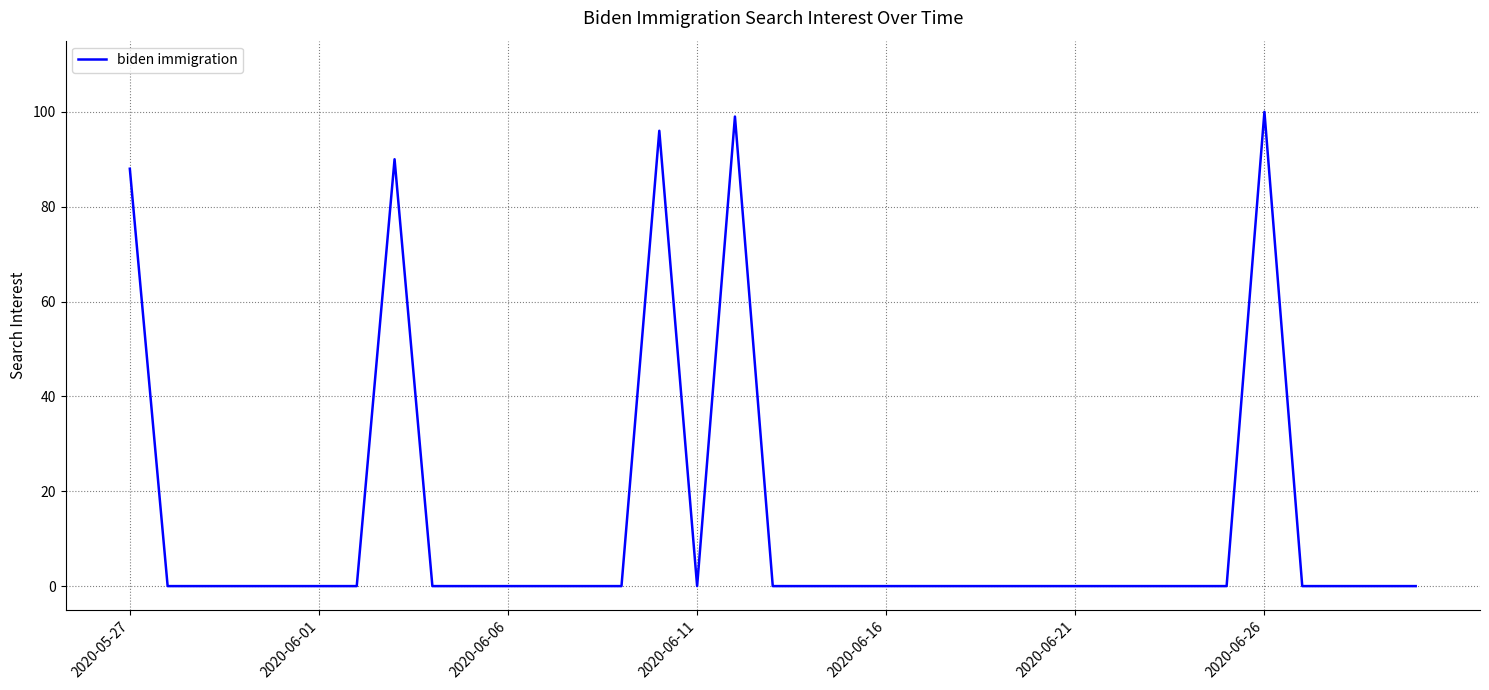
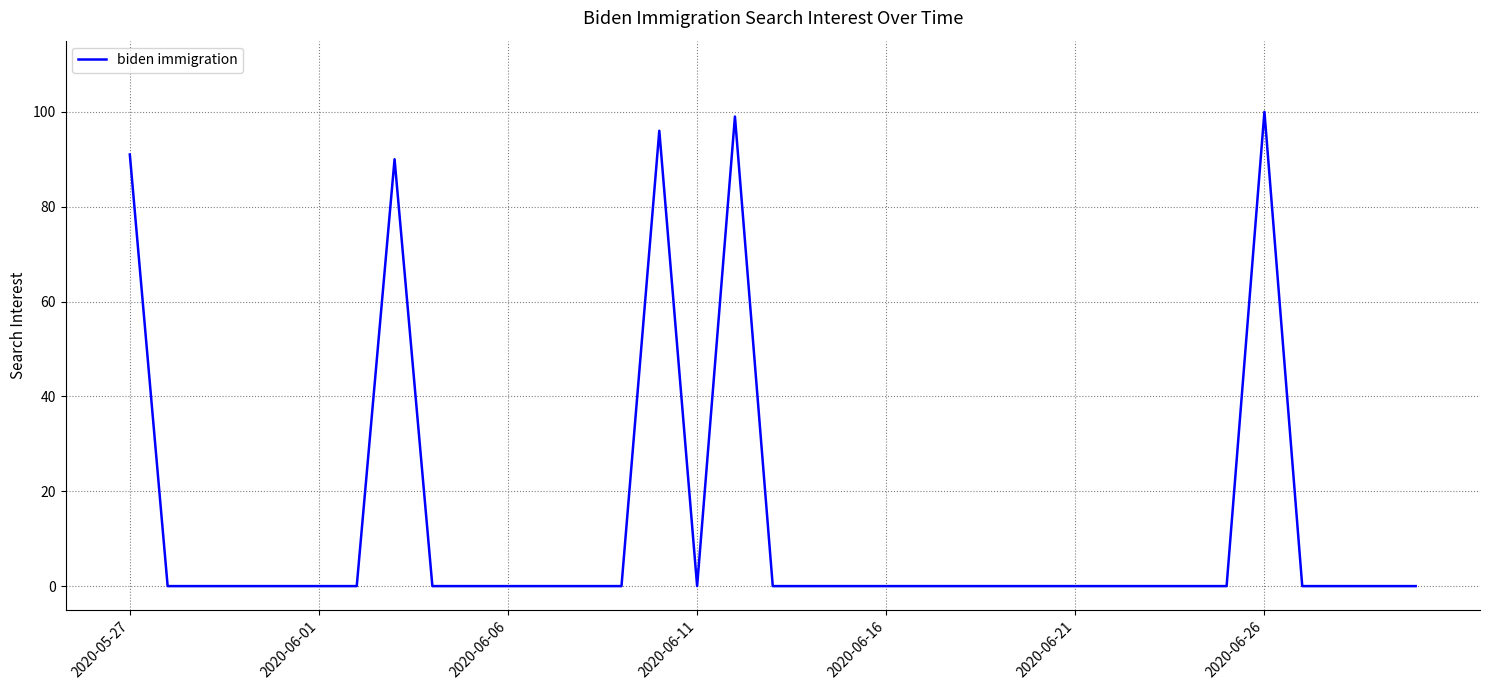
2020-05-27: 88 -> 91
